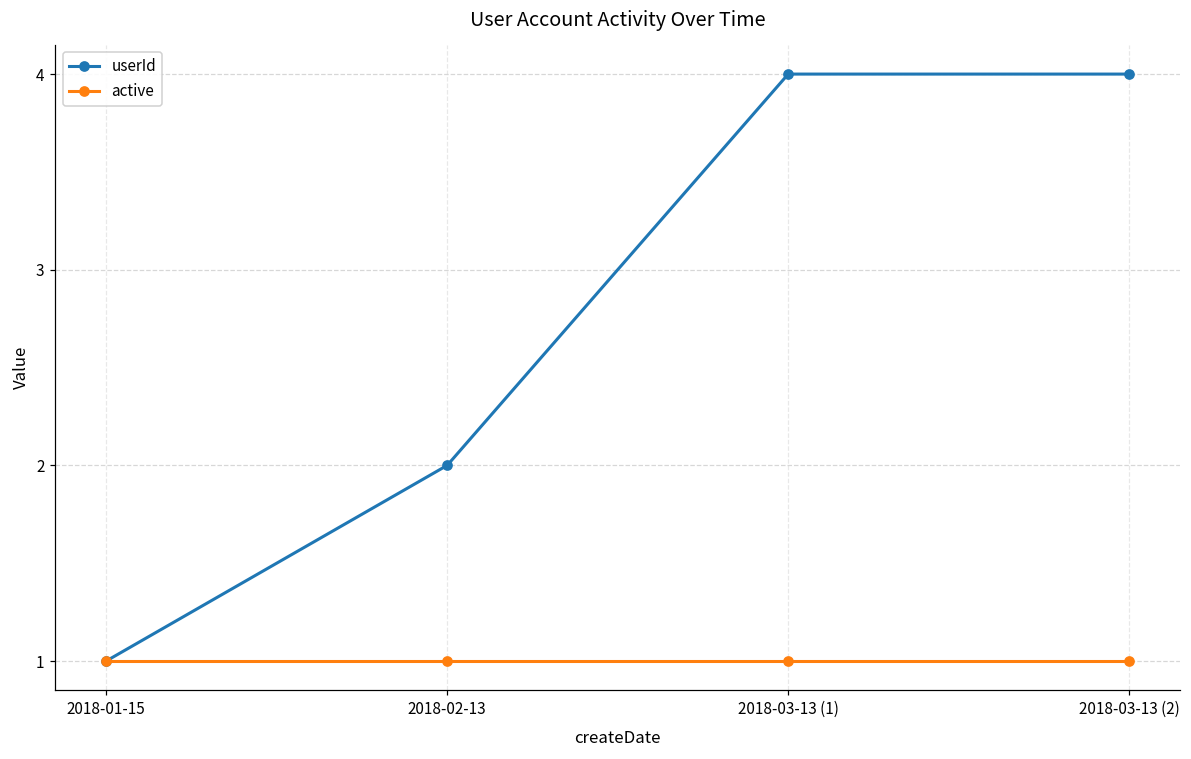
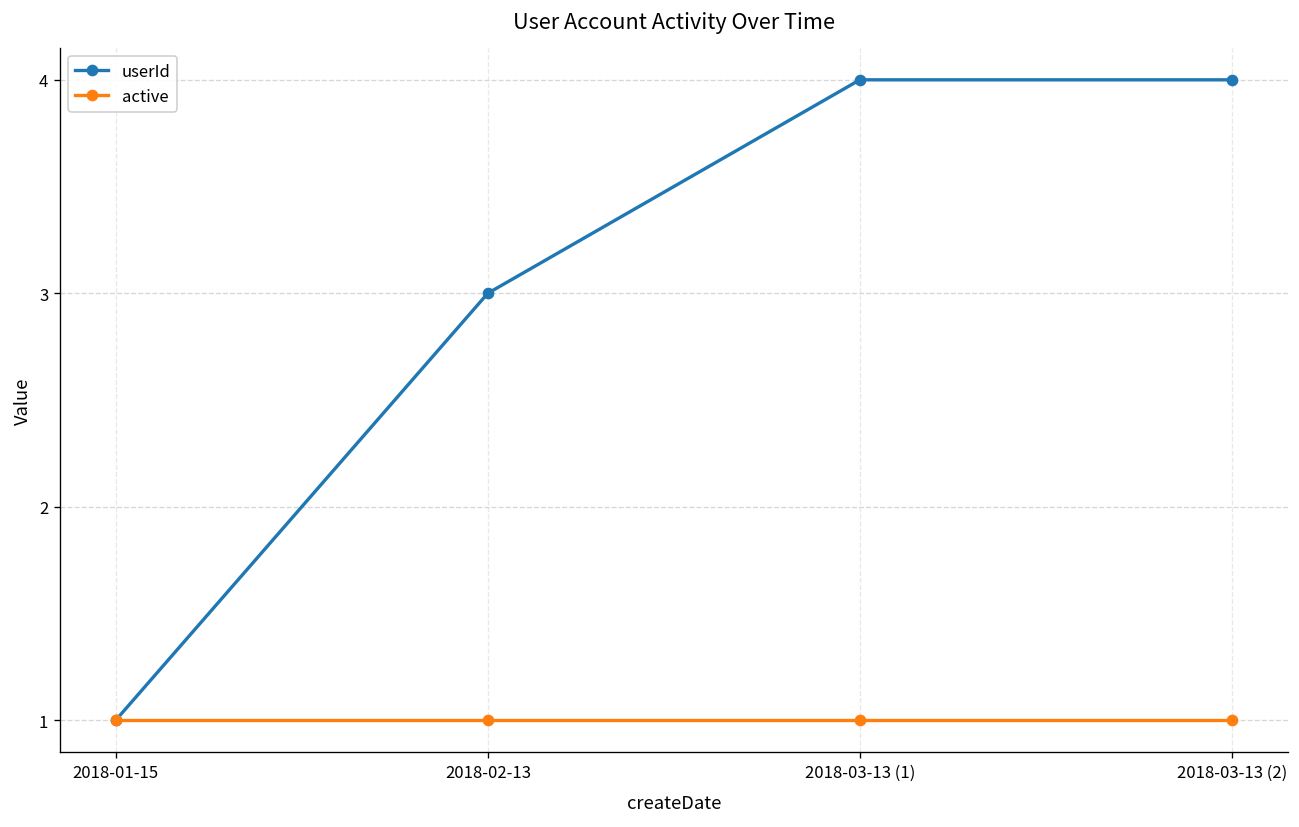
userId, 2018-02-13: 2 -> 3
